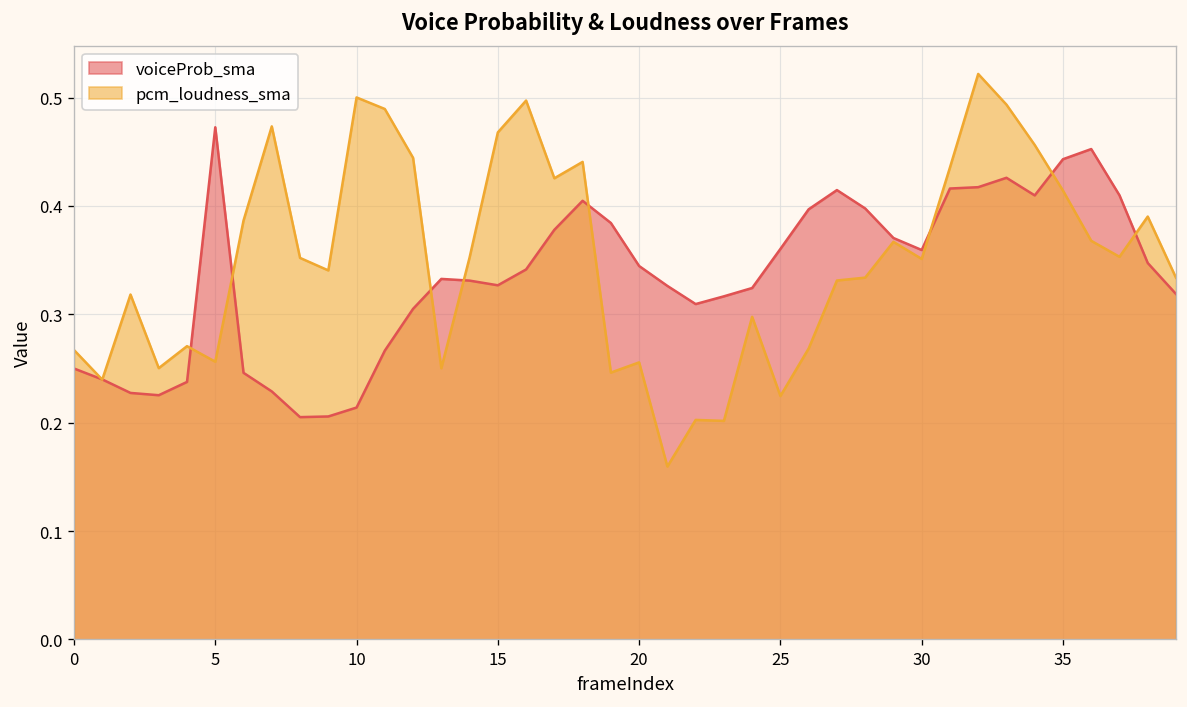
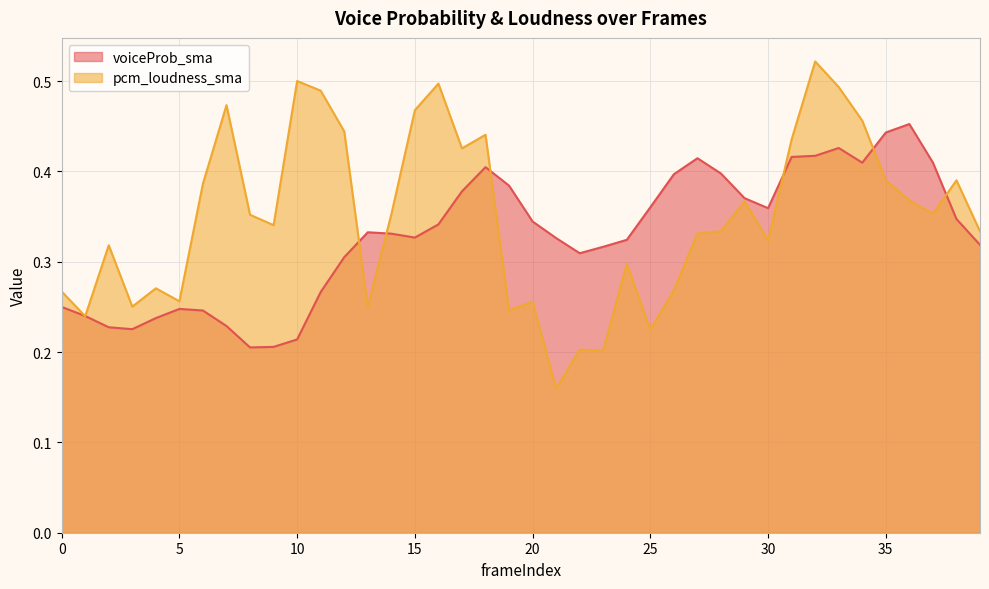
voiceProb_sma, 5: 0.47 -> 0.25
pcm_loudness_sma, 30: 0.35 -> 0.32
pcm_loudness_sma, 35: 0.41 -> 0.39
